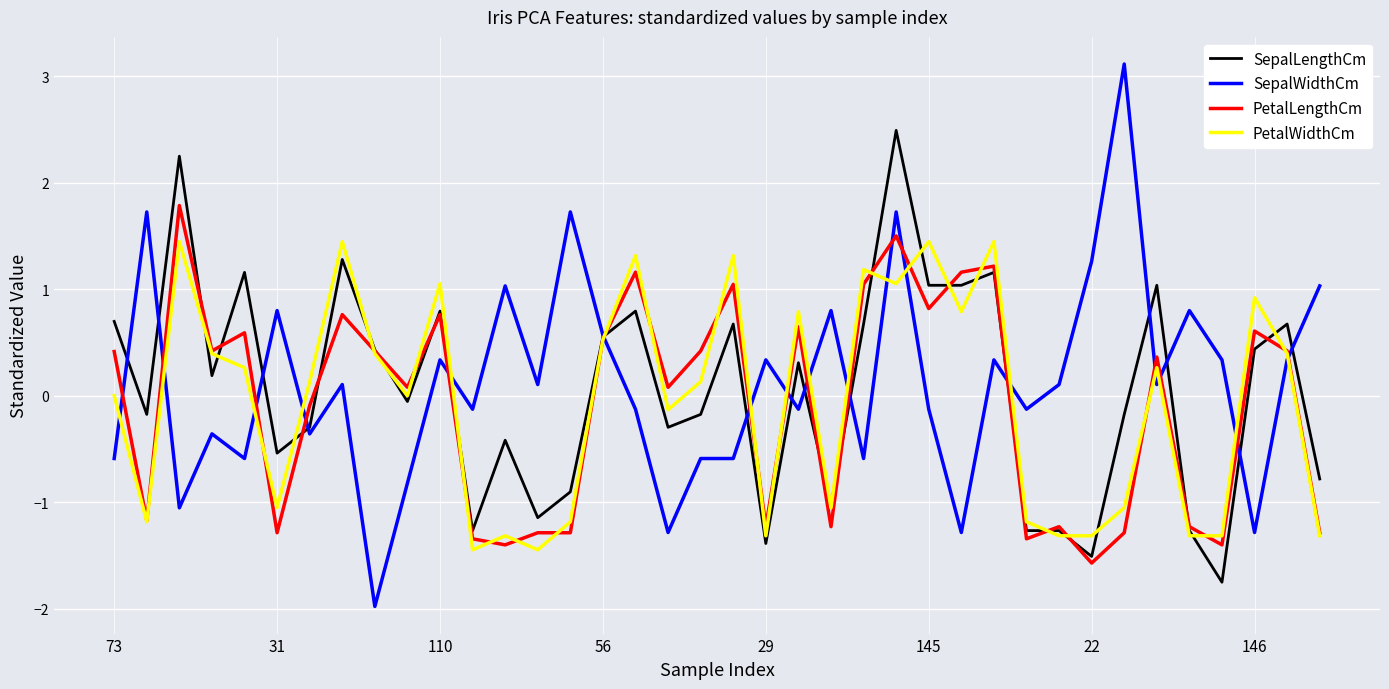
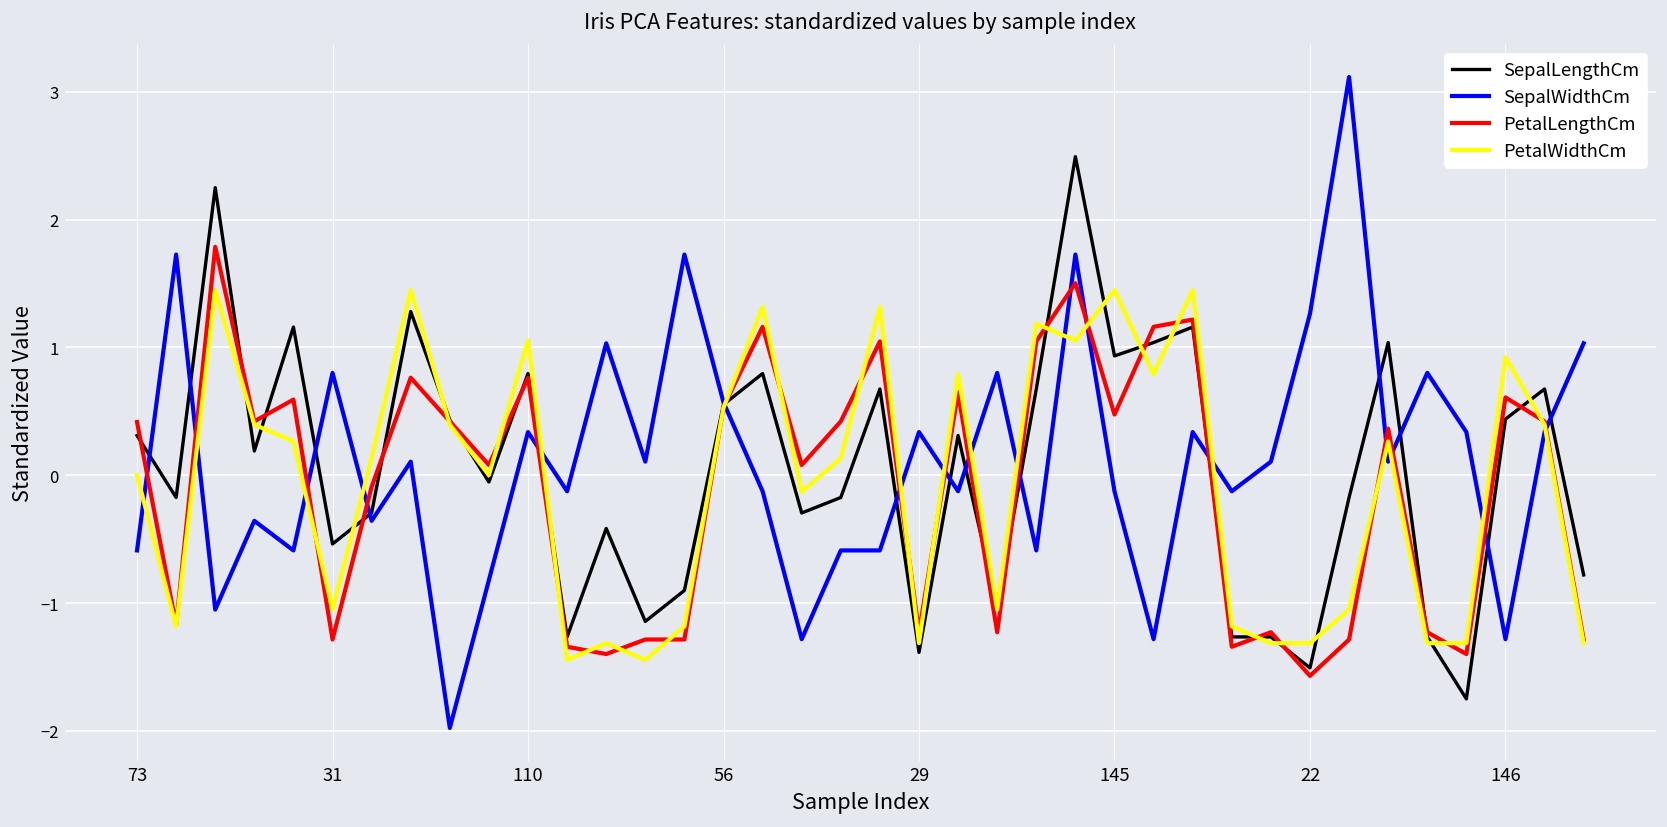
SepalLengthCm, 73: 0.70 -> 0.31
SepalLengthCm, 145: 1.04 -> 0.93
PetalLengthCm, 145: 0.82 -> 0.47
